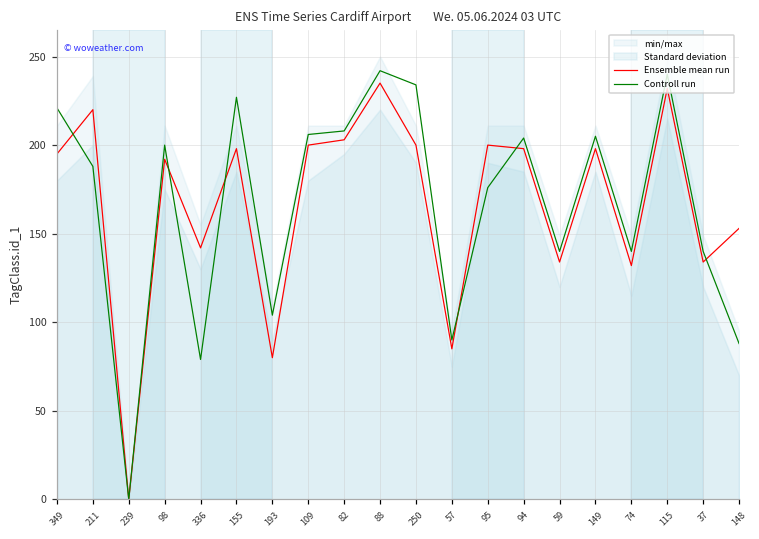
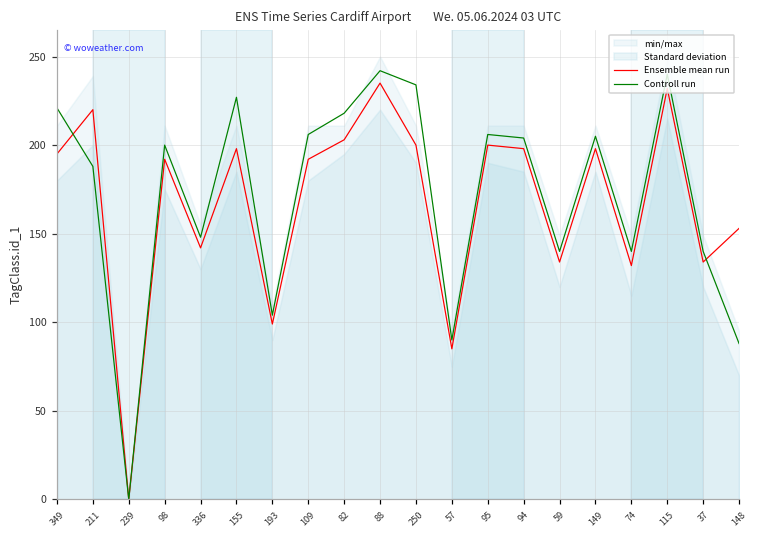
Controll run, 336: 79 -> 148
Ensemble mean run, 193: 80 -> 99
Ensemble mean run, 109: 200 -> 192
Controll run, 82: 208 -> 218
Controll run, 95: 176 -> 206
